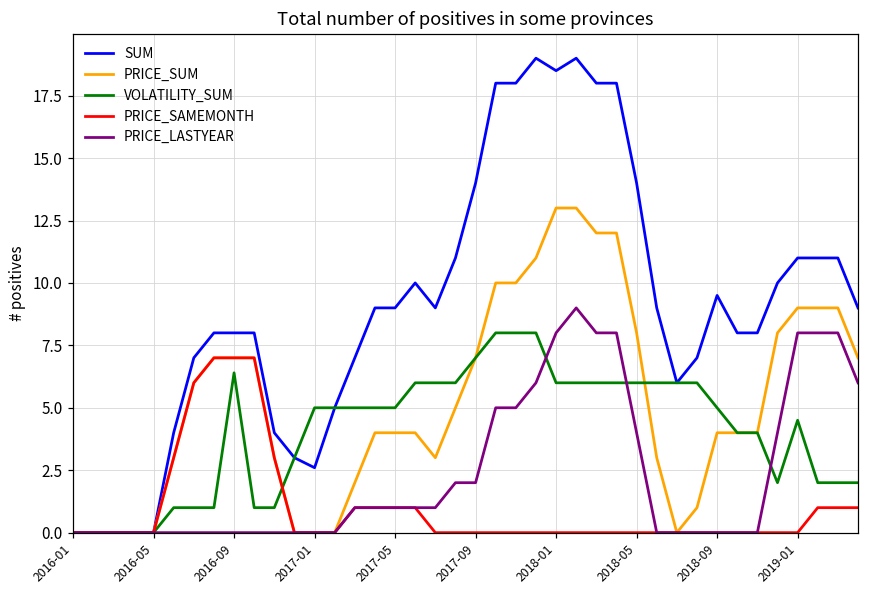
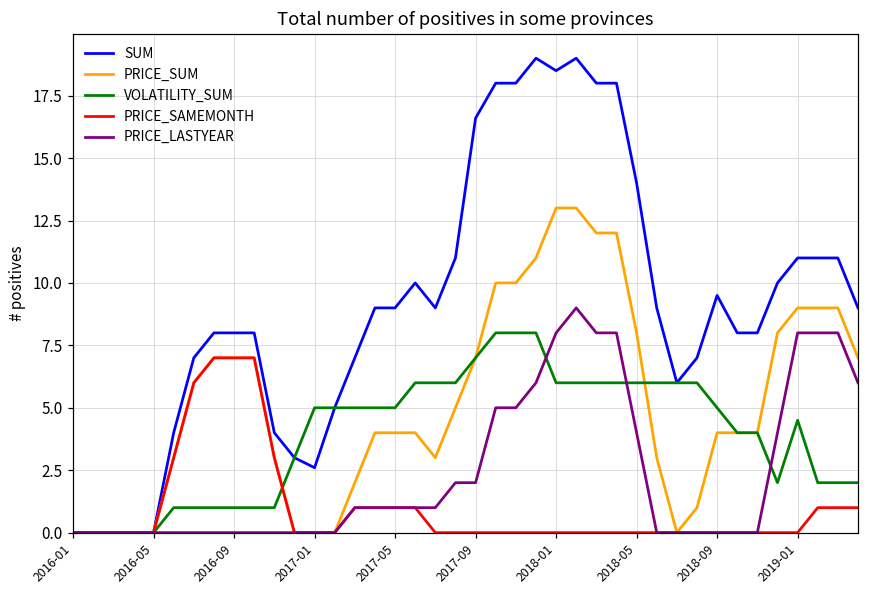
VOLATILITY_SUM, 2016-09: 6.4 -> 1.0
SUM, 2017-09: 14.0 -> 16.6
